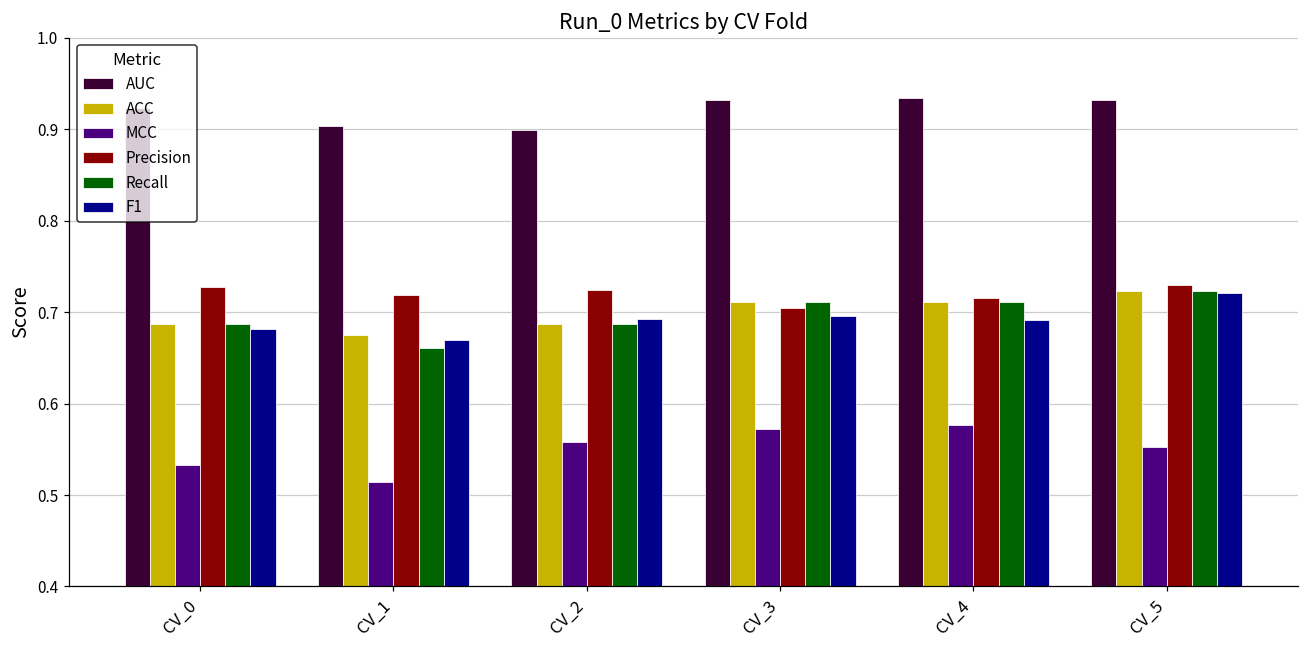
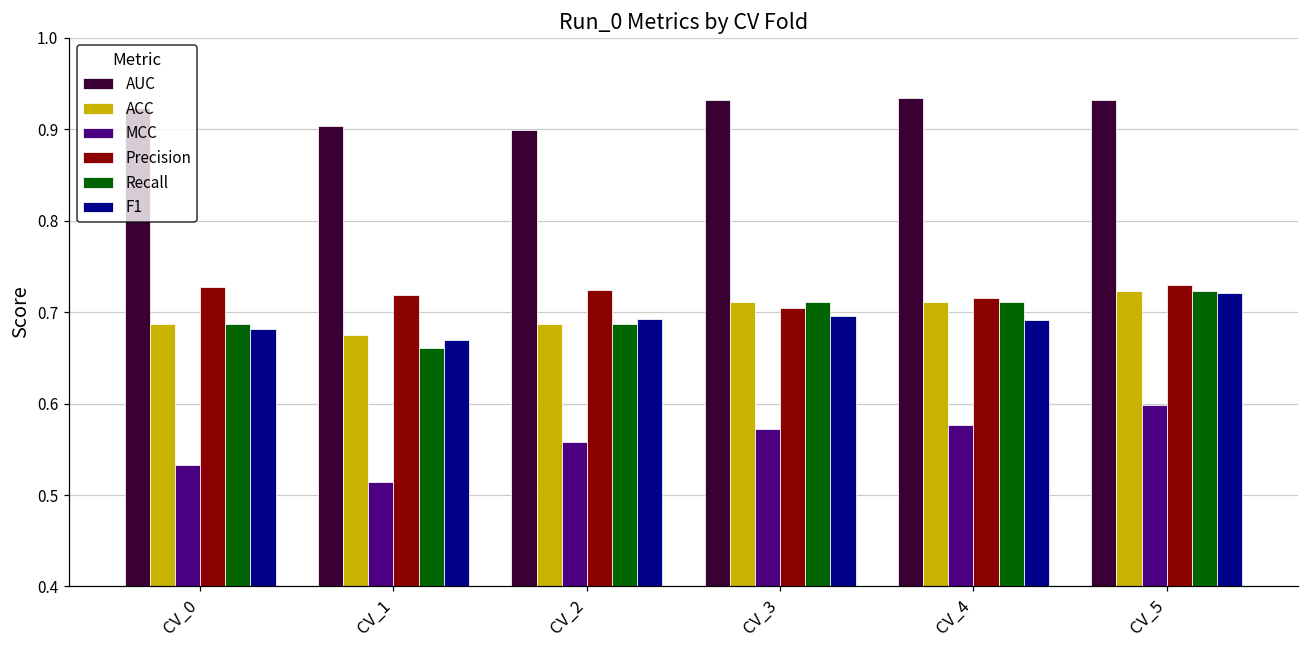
MCC, CV_5: 0.55 -> 0.60
